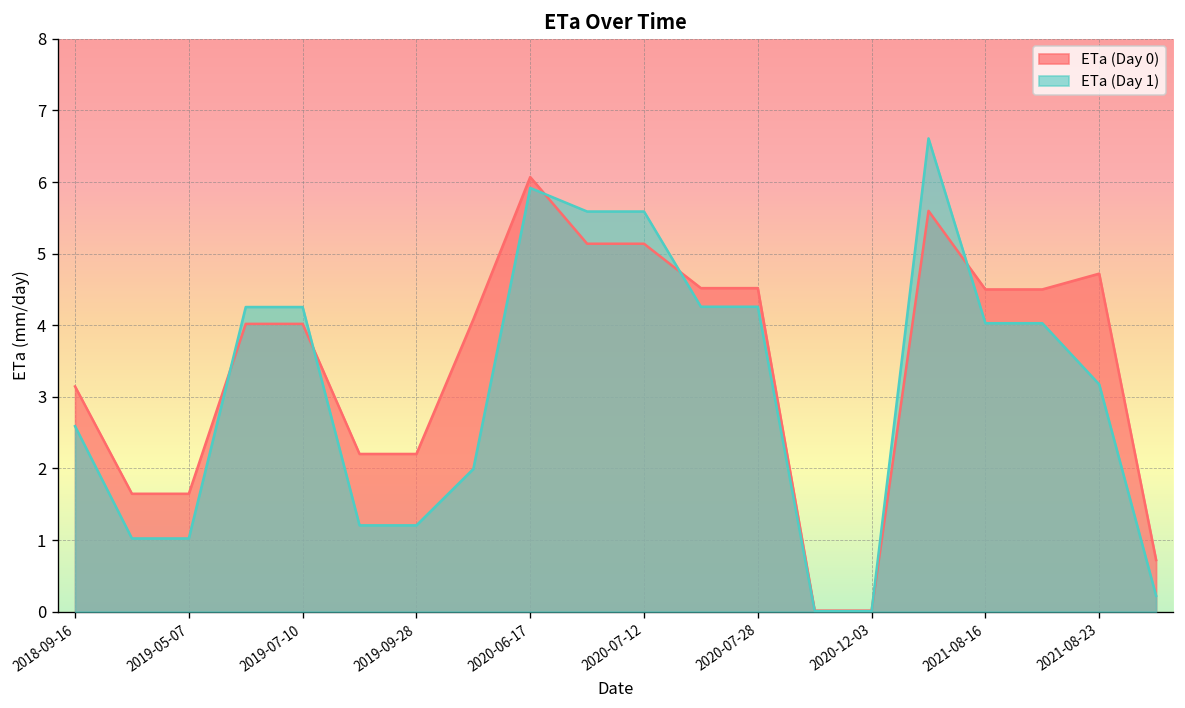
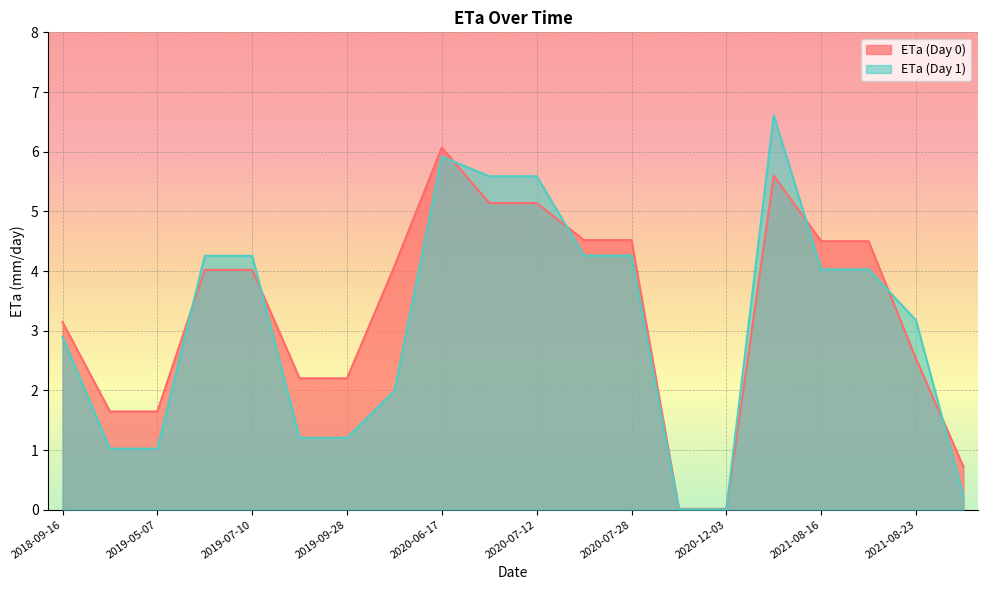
ETa (Day 1), 2018-09-16: 2.6 -> 2.9
ETa (Day 0), 2021-08-23: 4.7 -> 2.5
